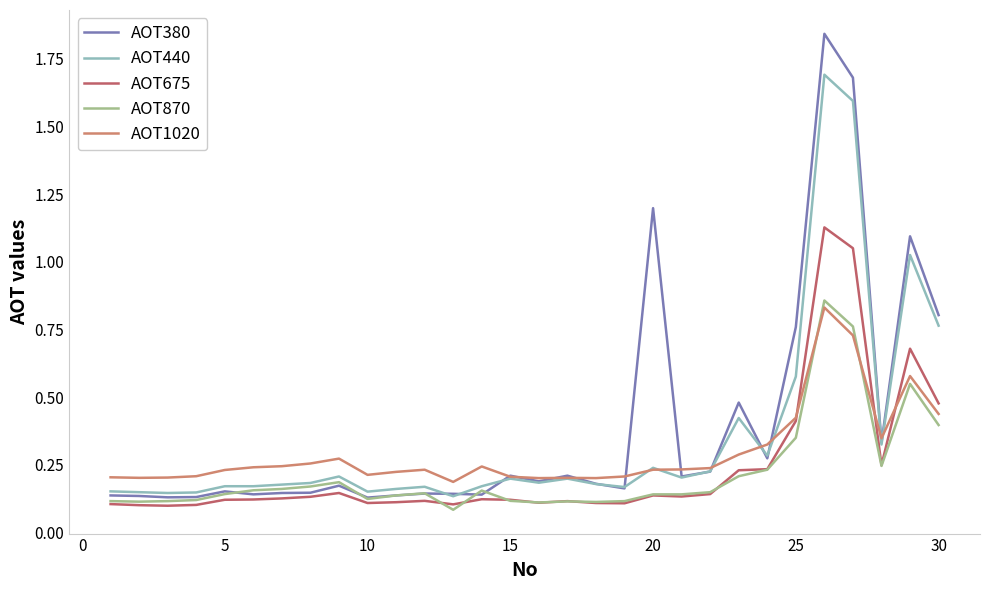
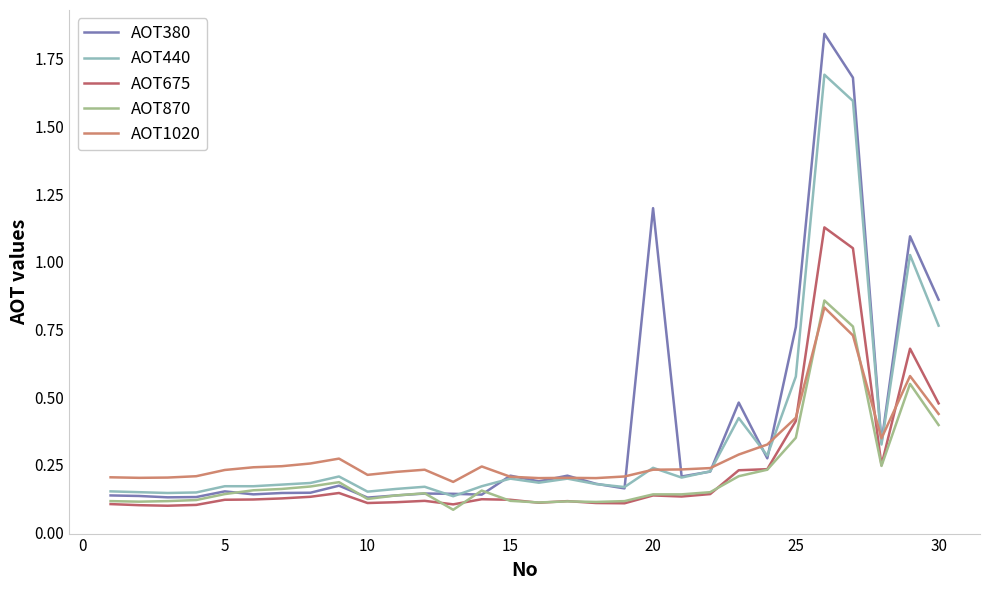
AOT380, 30: 0.80 -> 0.86
